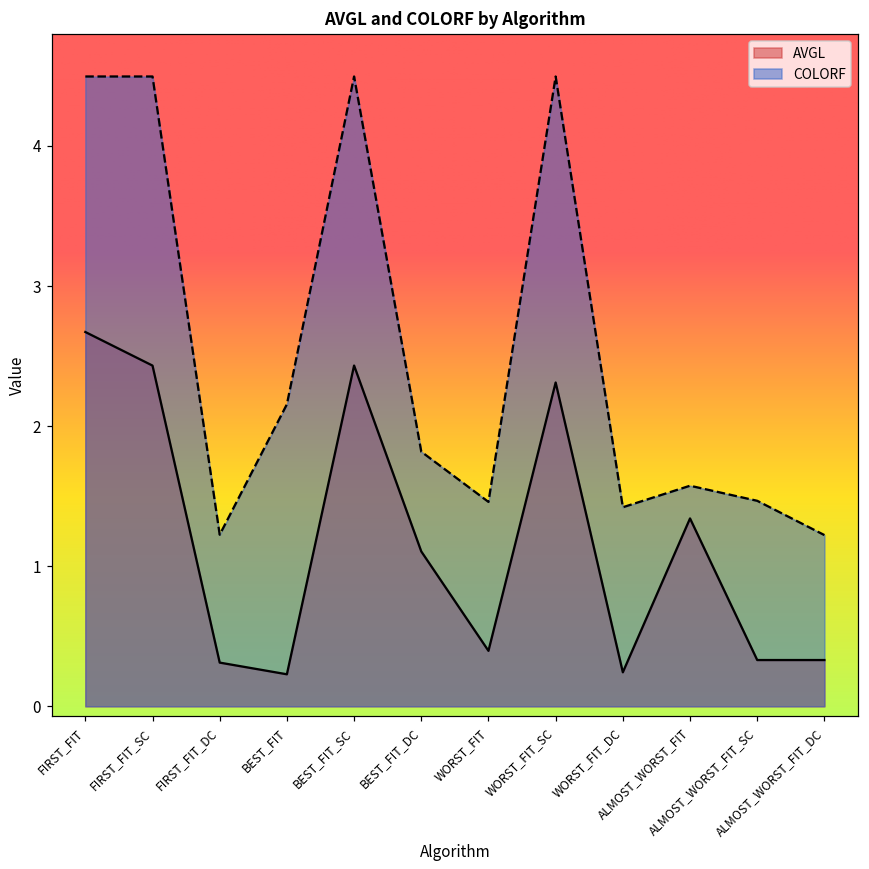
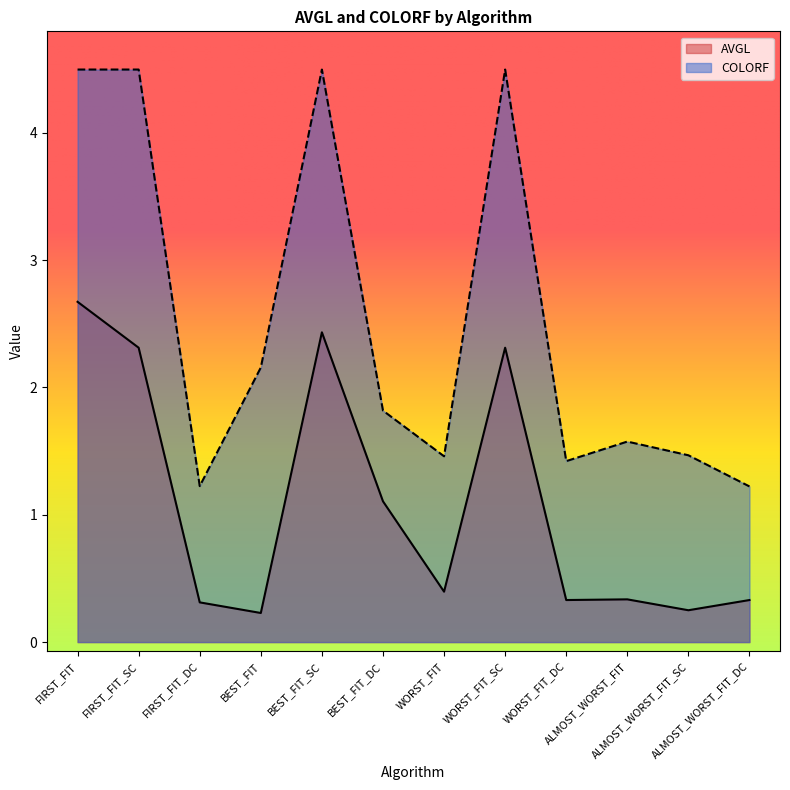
AVGL, FIRST_FIT_SC: 2.43 -> 2.31
AVGL, WORST_FIT_DC: 0.24 -> 0.33
AVGL, ALMOST_WORST_FIT: 1.34 -> 0.34
AVGL, ALMOST_WORST_FIT_SC: 0.33 -> 0.25
